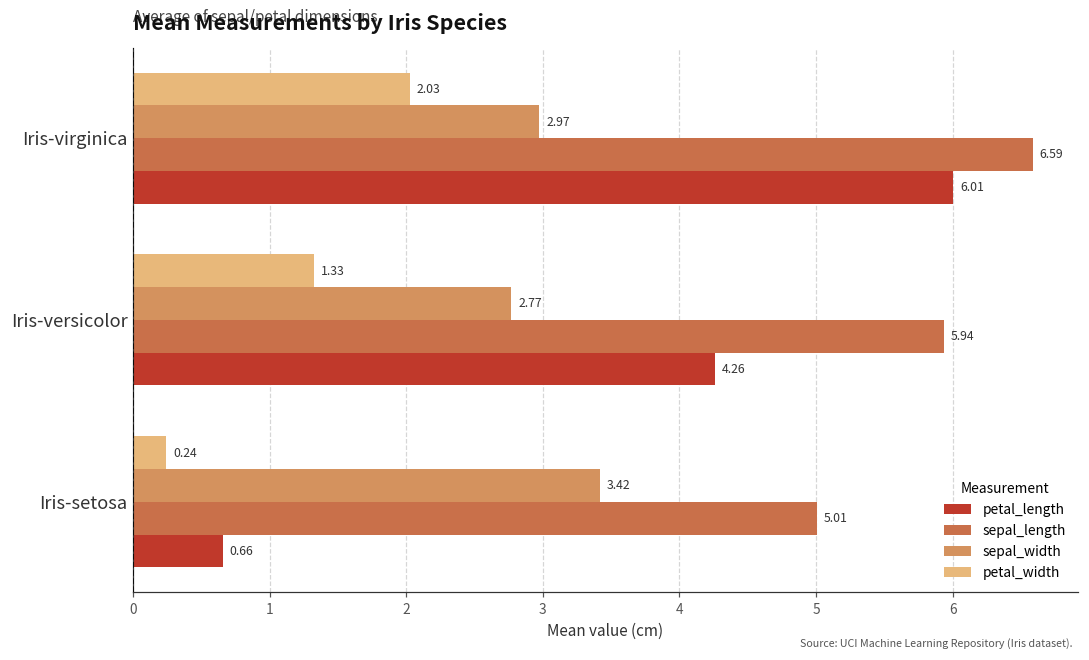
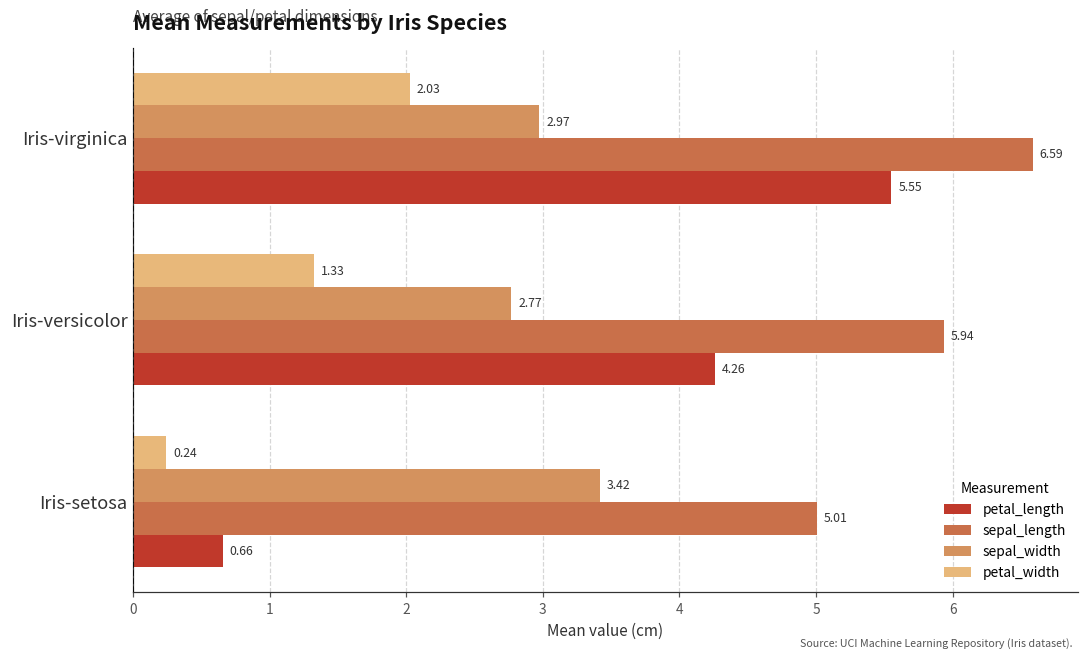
petal_length, Iris-virginica: 6.01 -> 5.55
